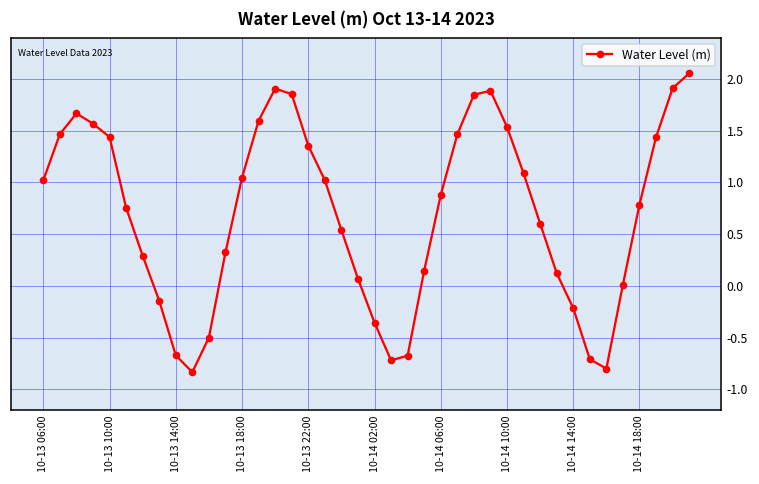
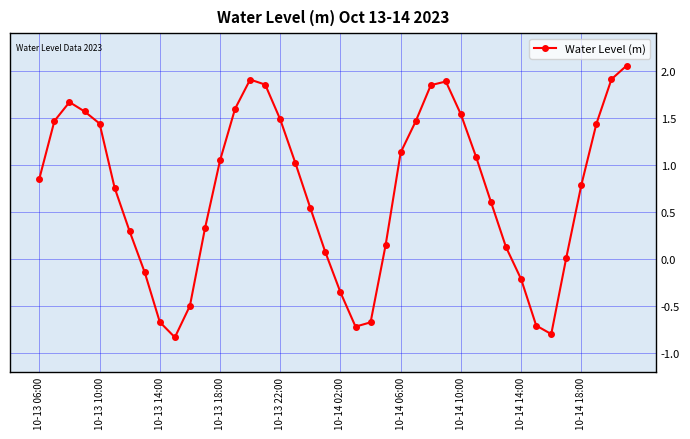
10-13 06:00: 1.0 -> 0.9
10-13 22:00: 1.4 -> 1.5
10-14 06:00: 0.9 -> 1.1
